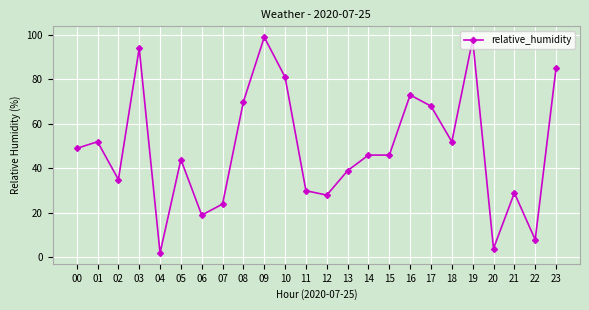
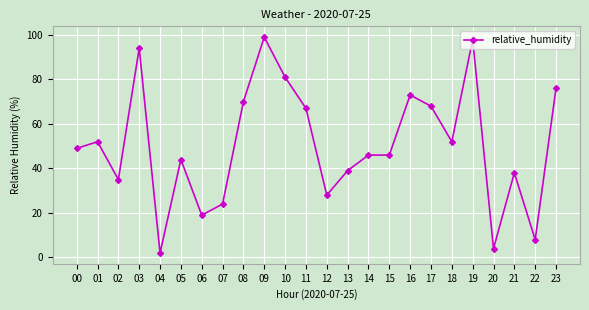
11: 30 -> 67
21: 29 -> 38
23: 85 -> 76
